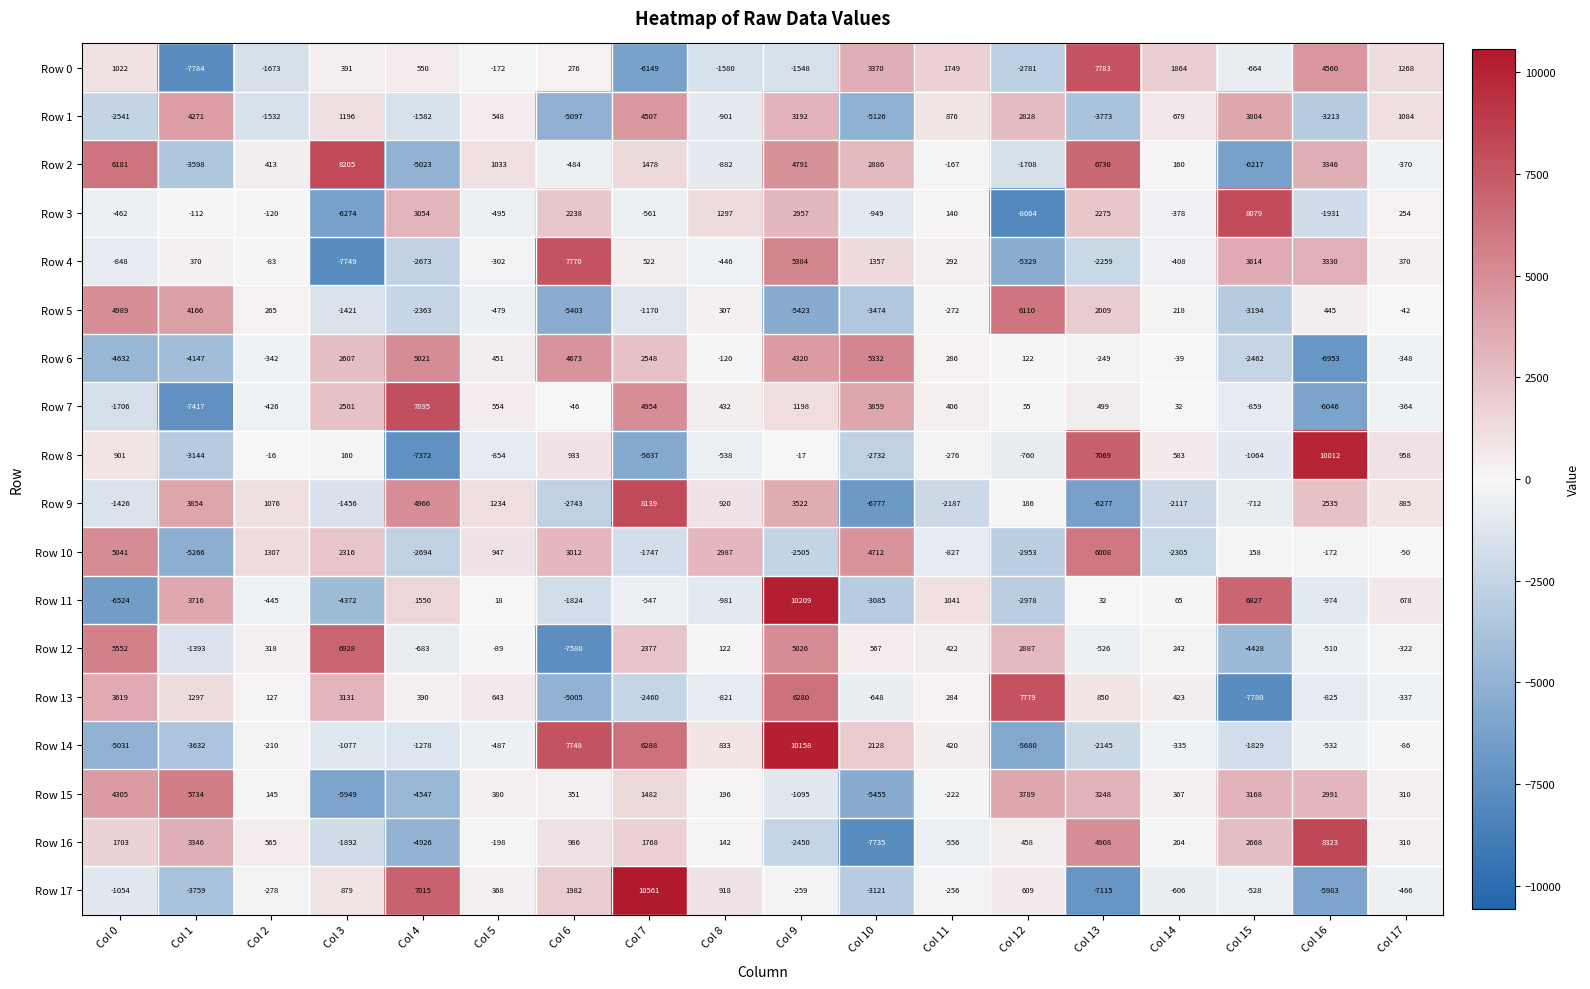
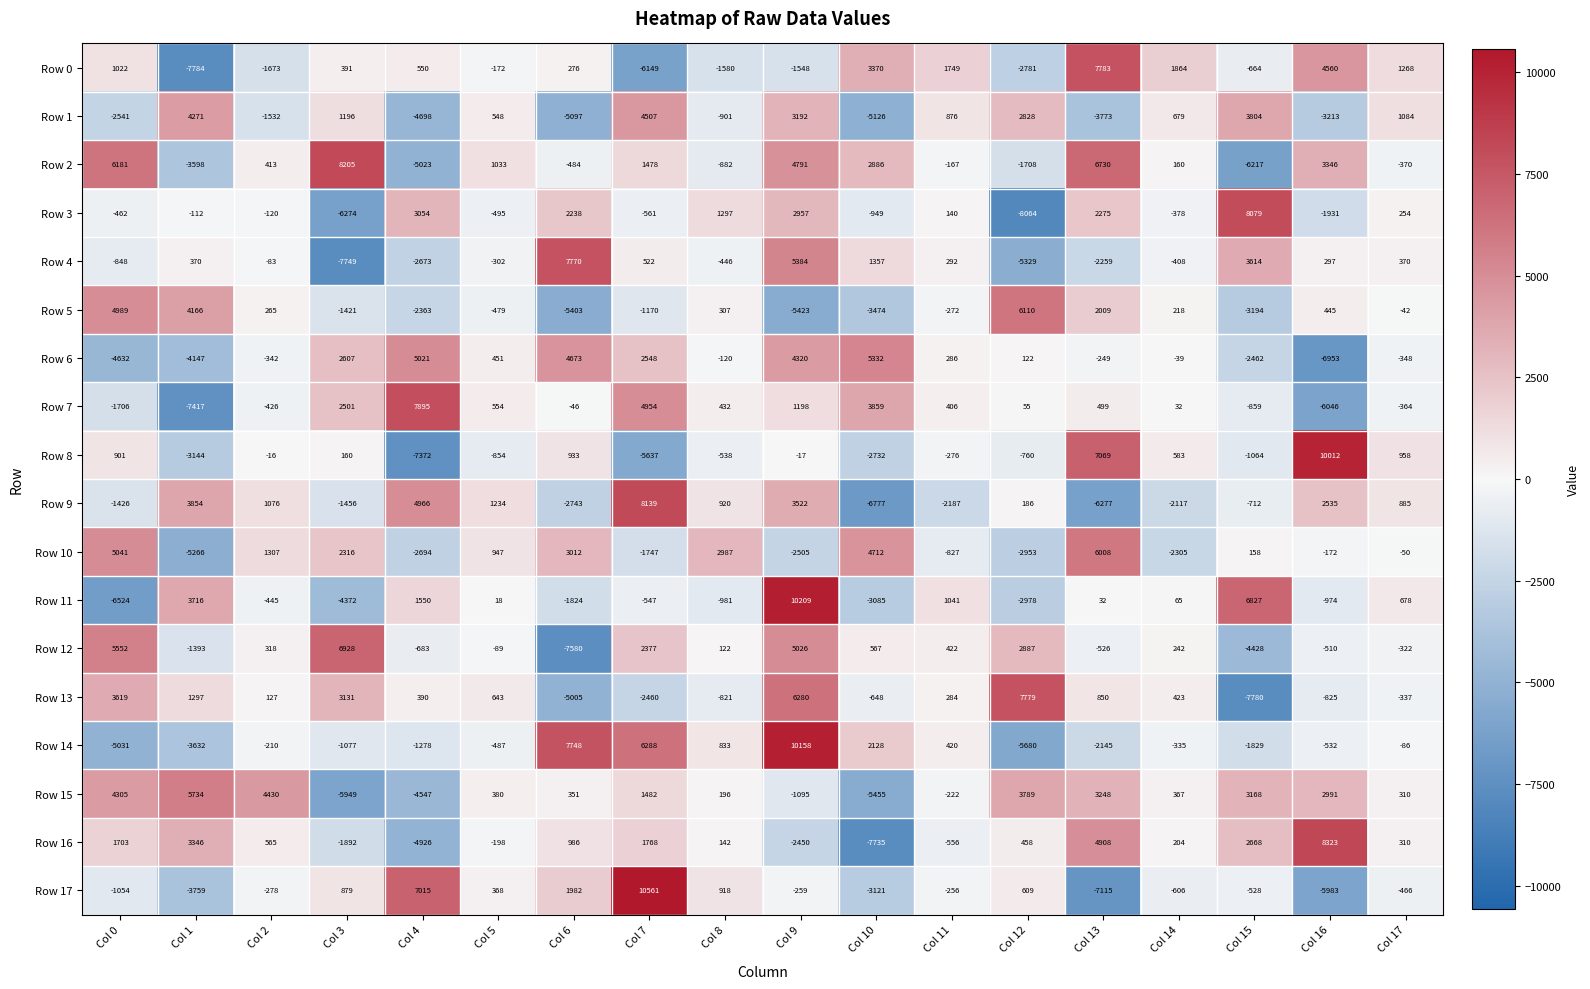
Row 1, Col 4: -1582 -> -4698
Row 4, Col 16: 3330 -> 297
Row 15, Col 2: 145 -> 4430
